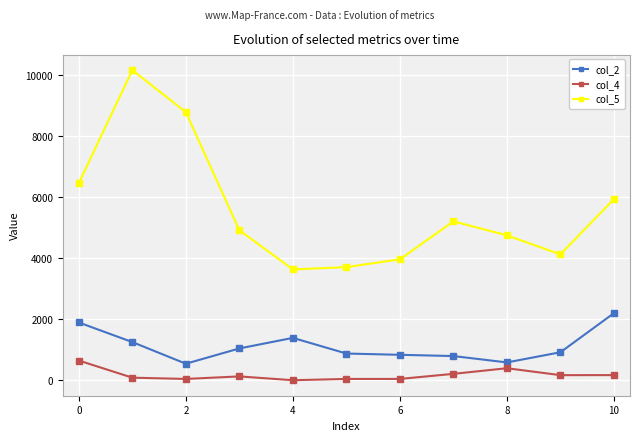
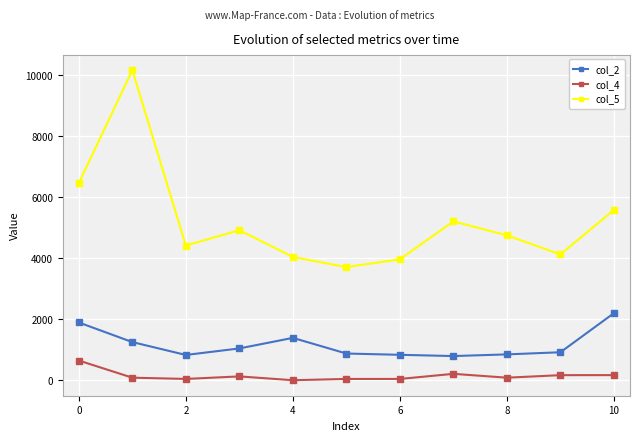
col_2, 2: 500 -> 800
col_5, 2: 8800 -> 4400
col_5, 4: 3600 -> 4000
col_2, 8: 600 -> 800
col_4, 8: 400 -> 100
col_5, 10: 5900 -> 5600
